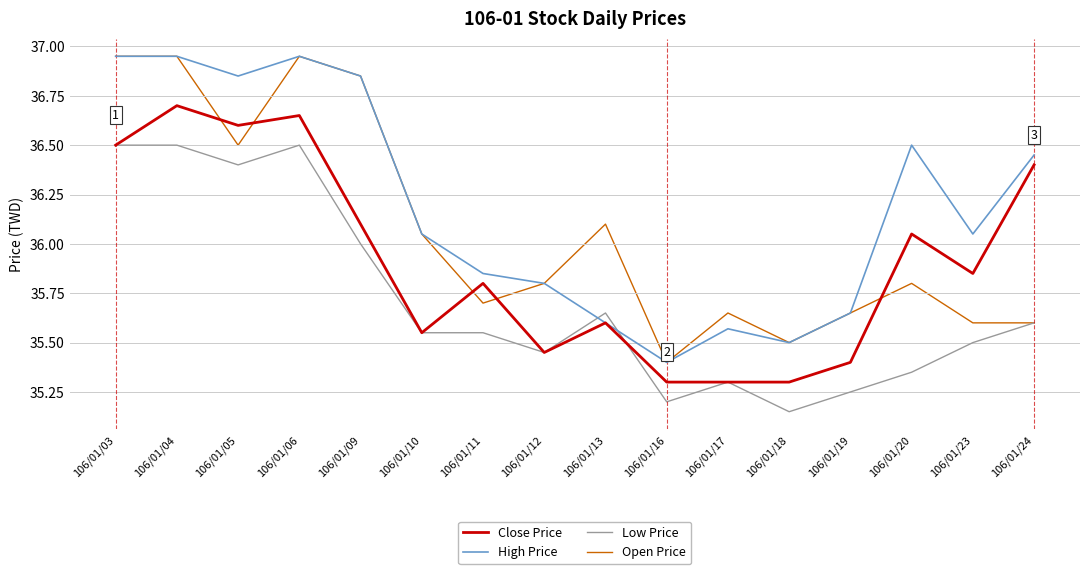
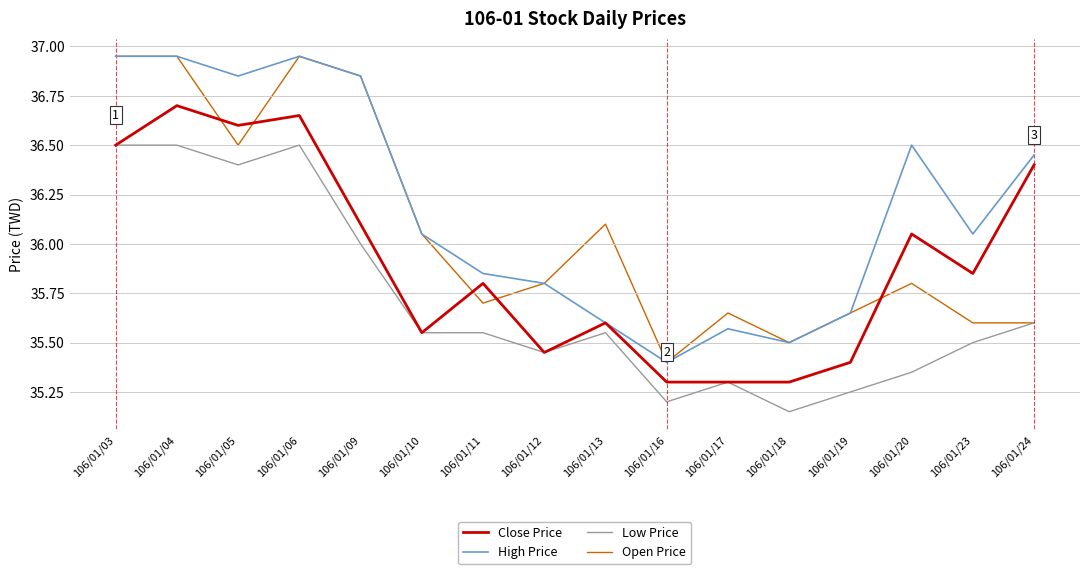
Low Price, 106/01/13: 35.65 -> 35.55
